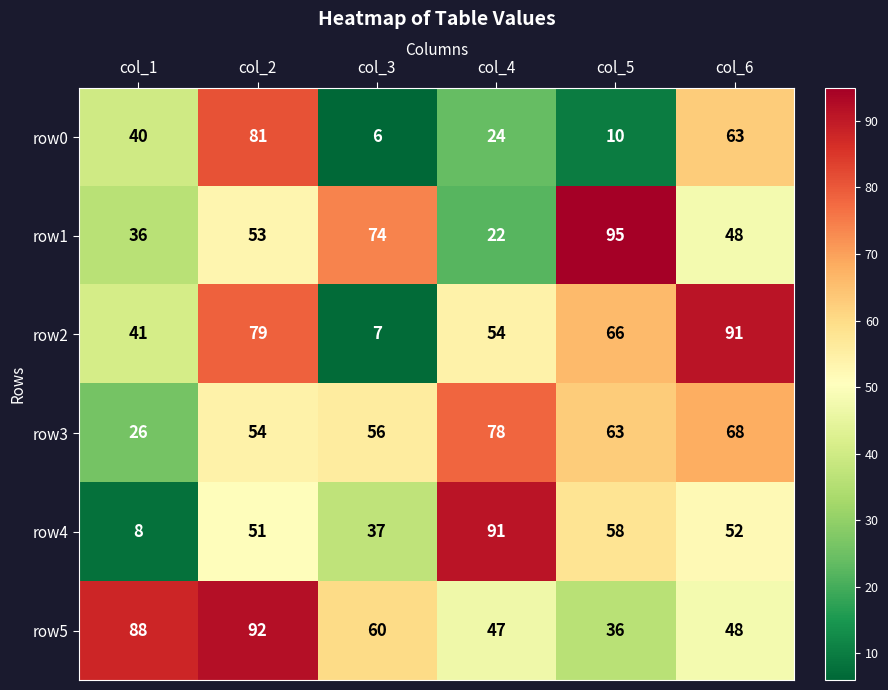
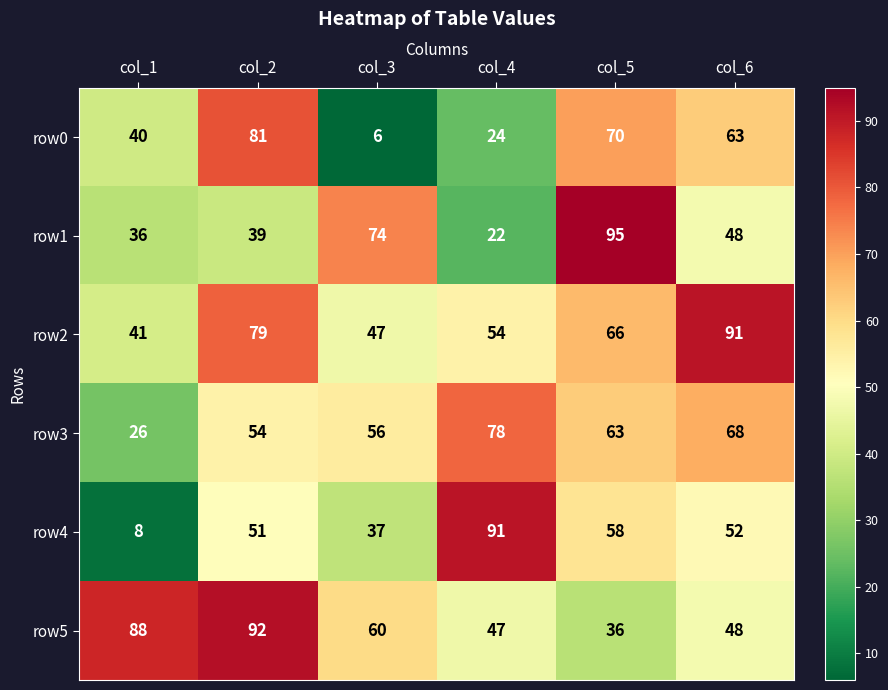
row0, col_5: 10 -> 70
row1, col_2: 53 -> 39
row2, col_3: 7 -> 47
